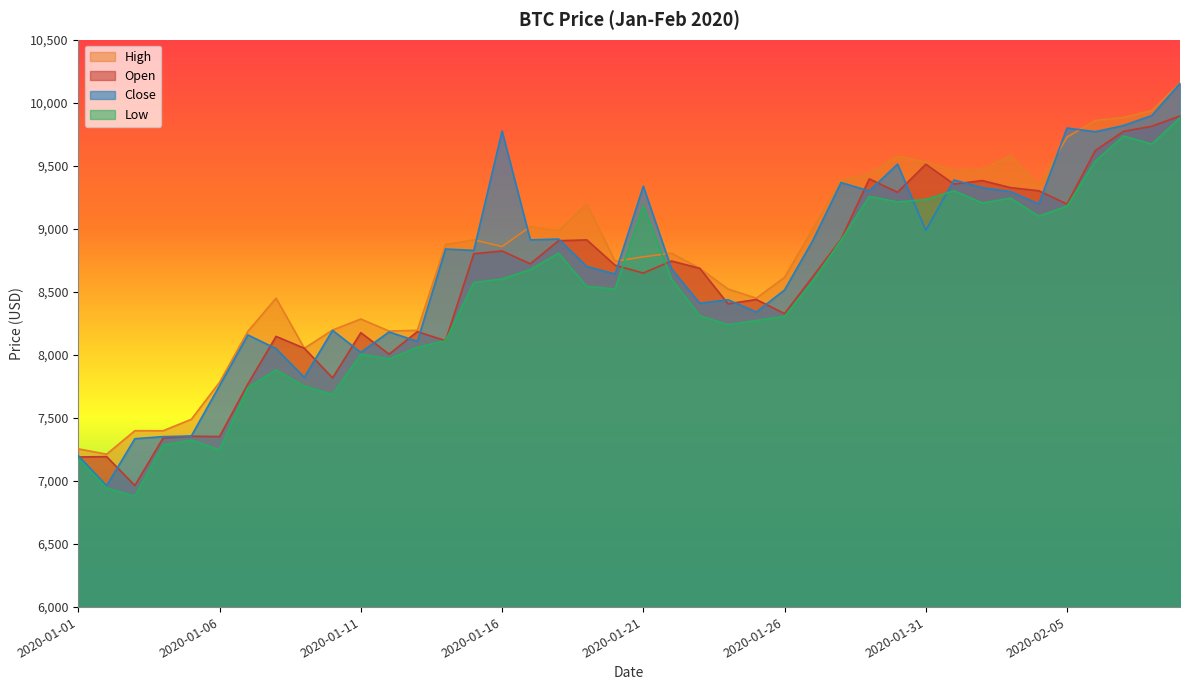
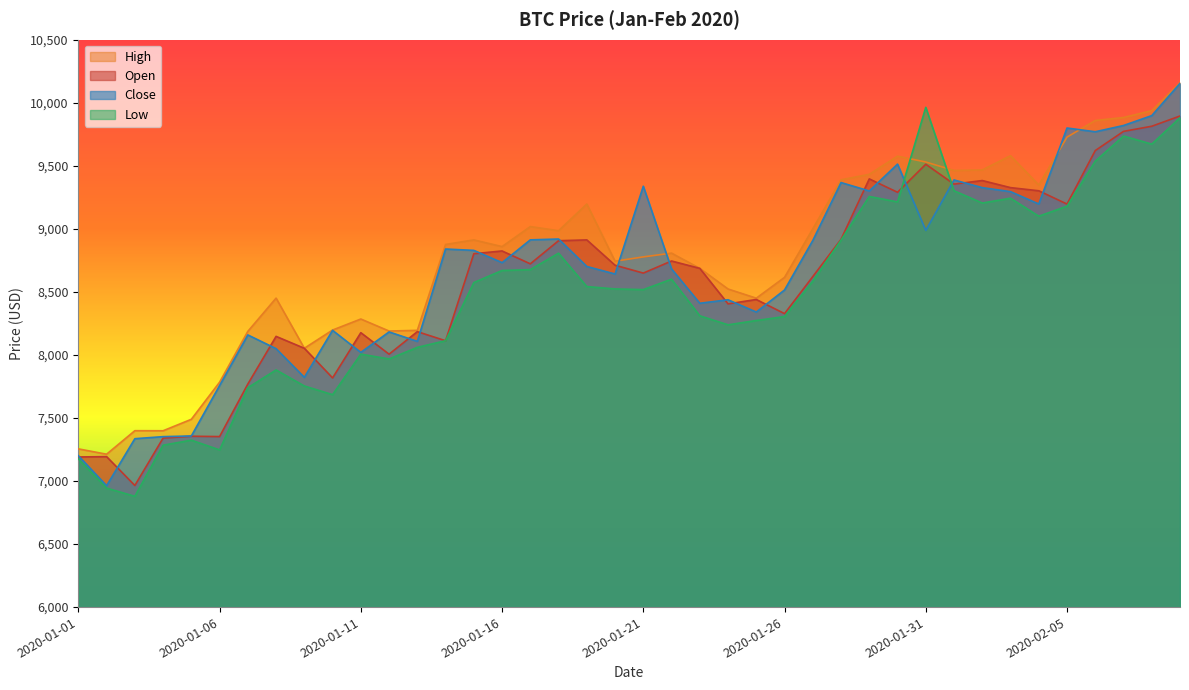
Close, 2020-01-16: 9,780 -> 8,730
Low, 2020-01-16: 8,600 -> 8,670
Low, 2020-01-21: 9,180 -> 8,520
Low, 2020-01-31: 9,230 -> 9,960
